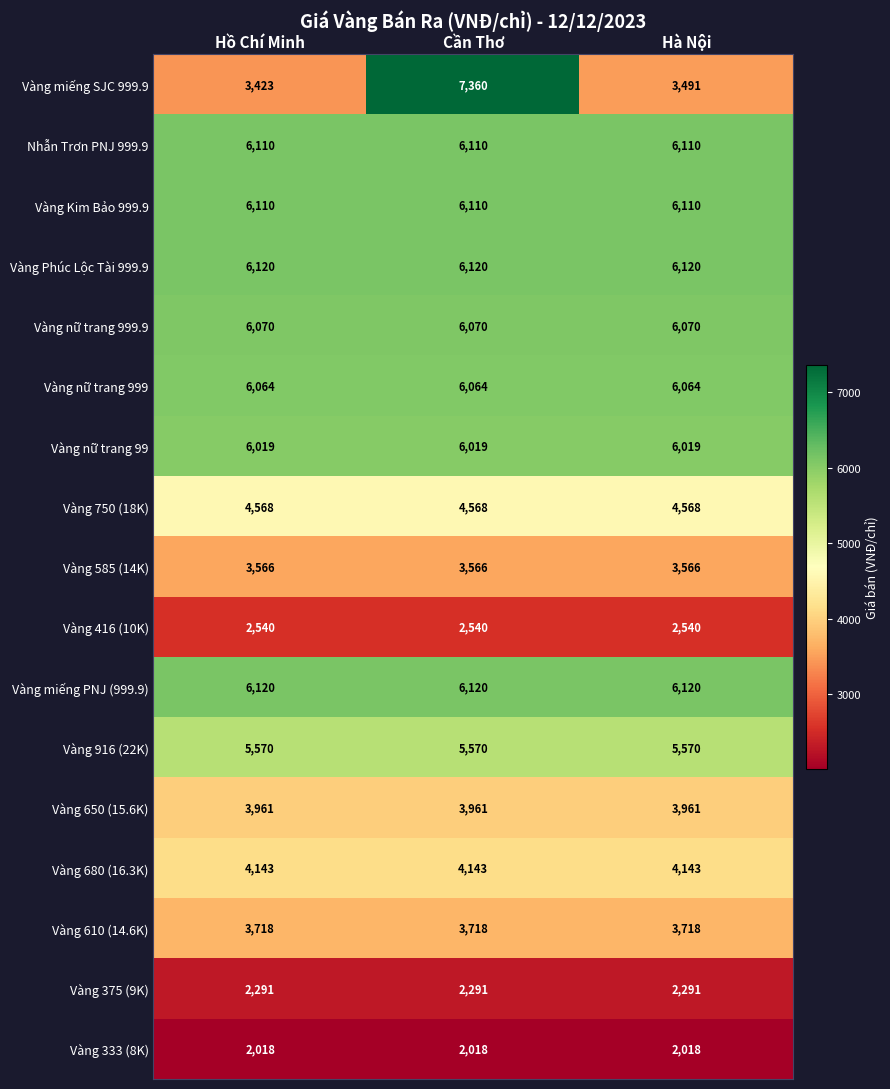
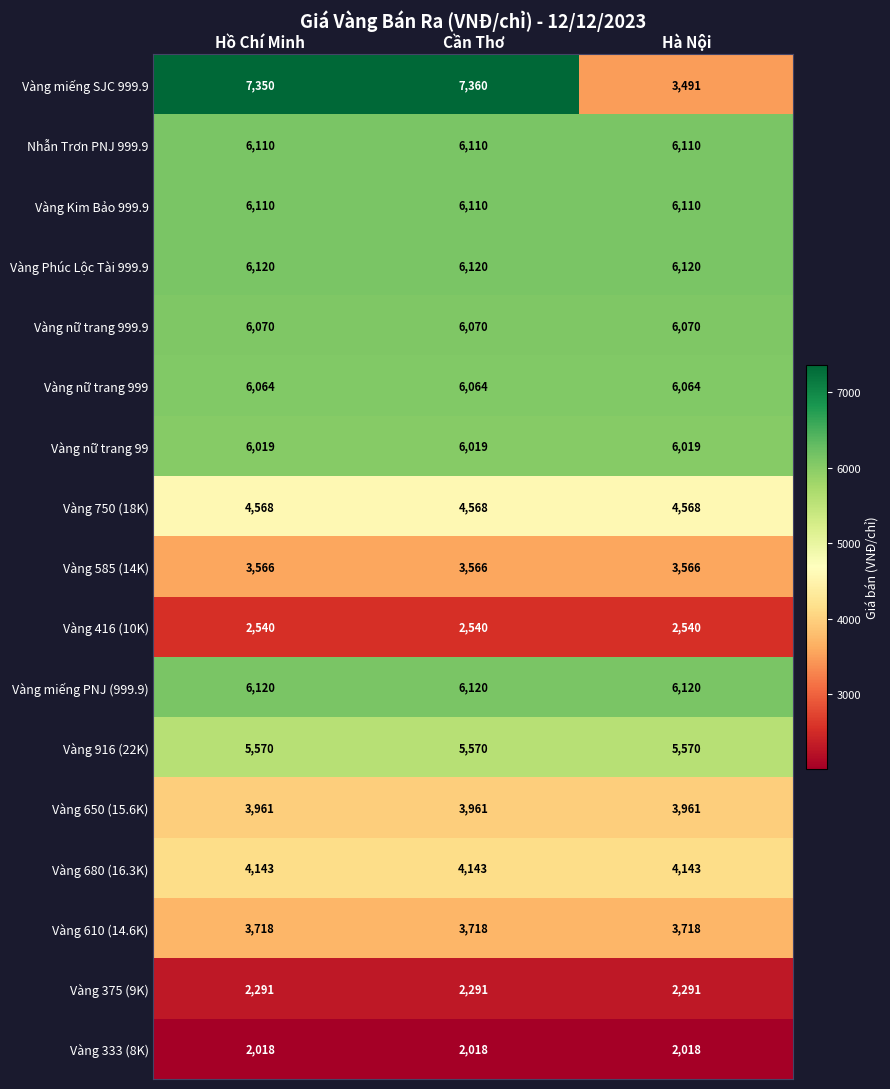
Vàng miếng SJC 999.9, Hồ Chí Minh: 3,423 -> 7,350
